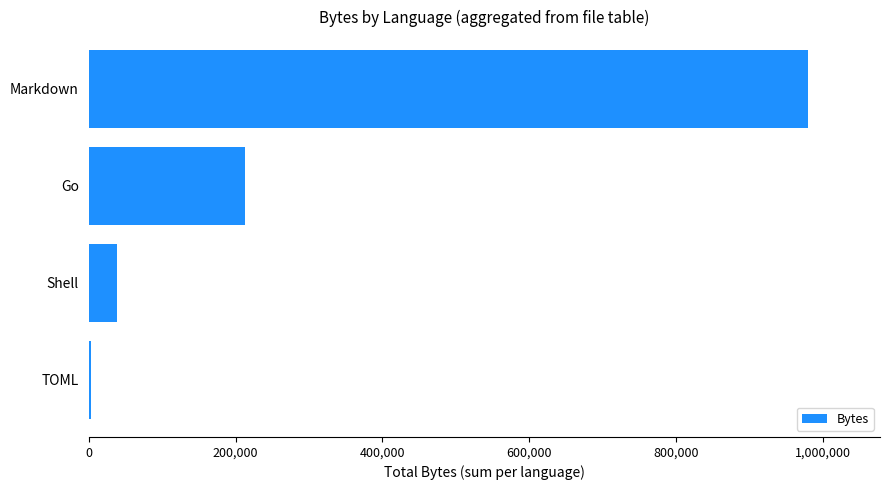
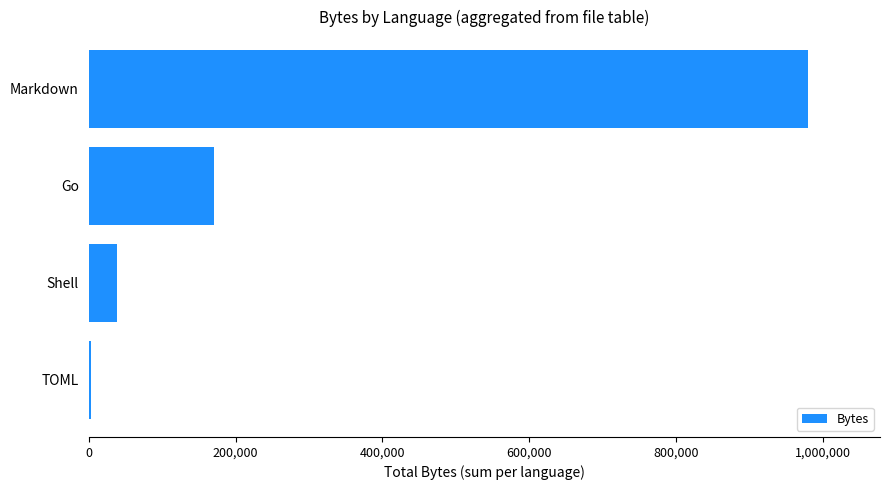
Go: 210,000 -> 170,000
